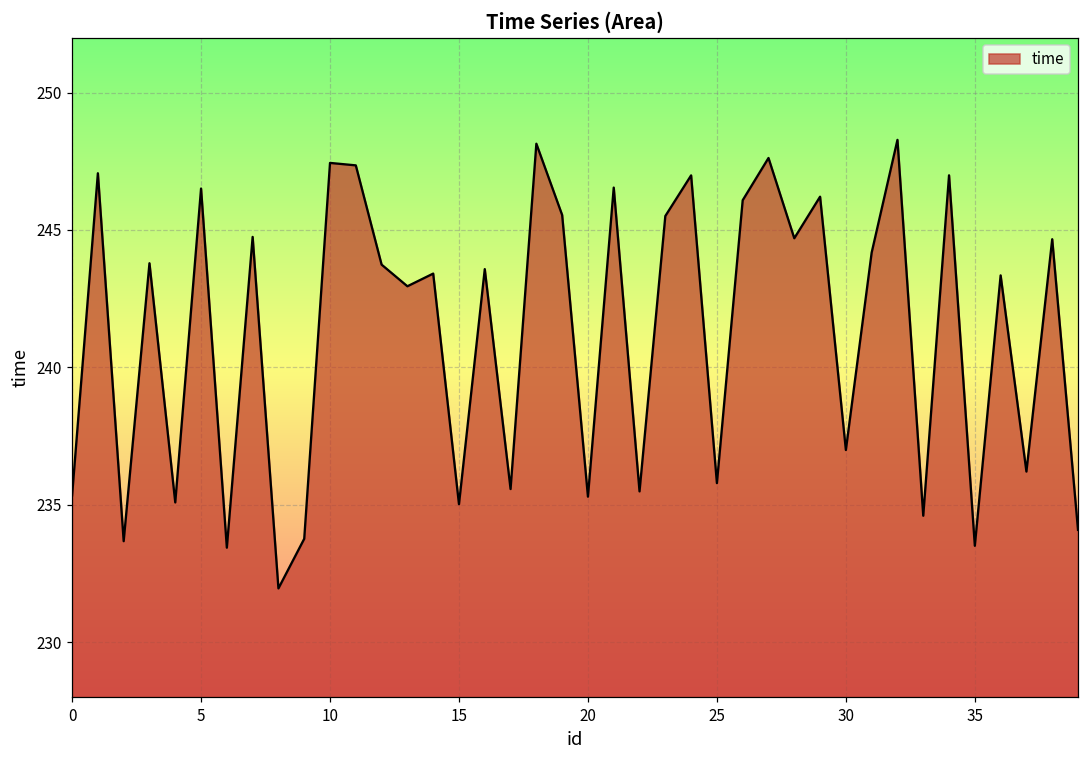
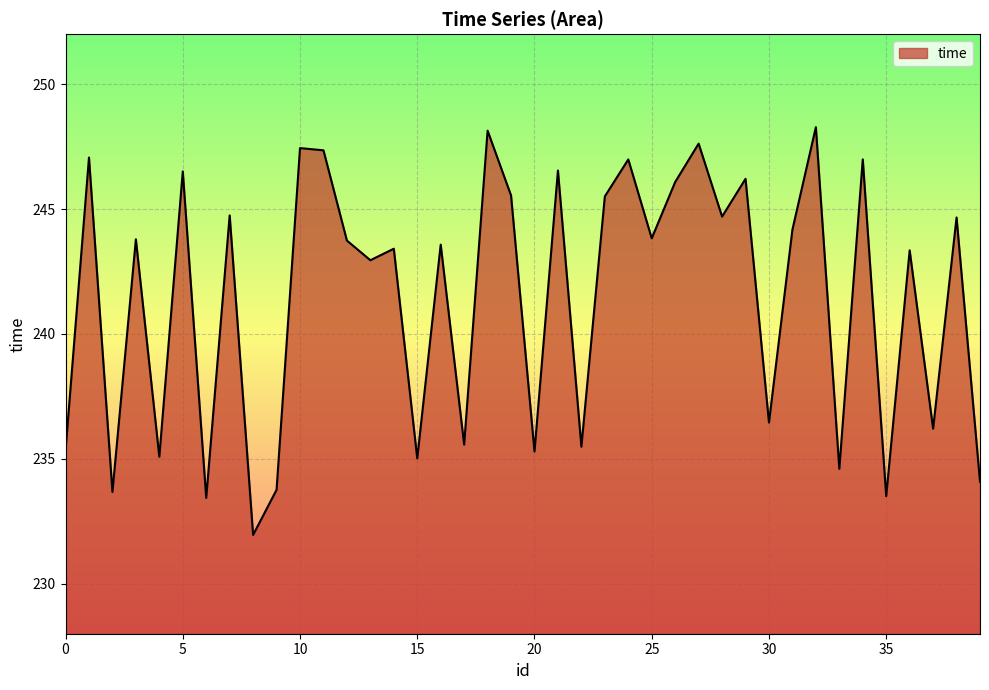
25: 235.8 -> 243.8
30: 237.0 -> 236.5
